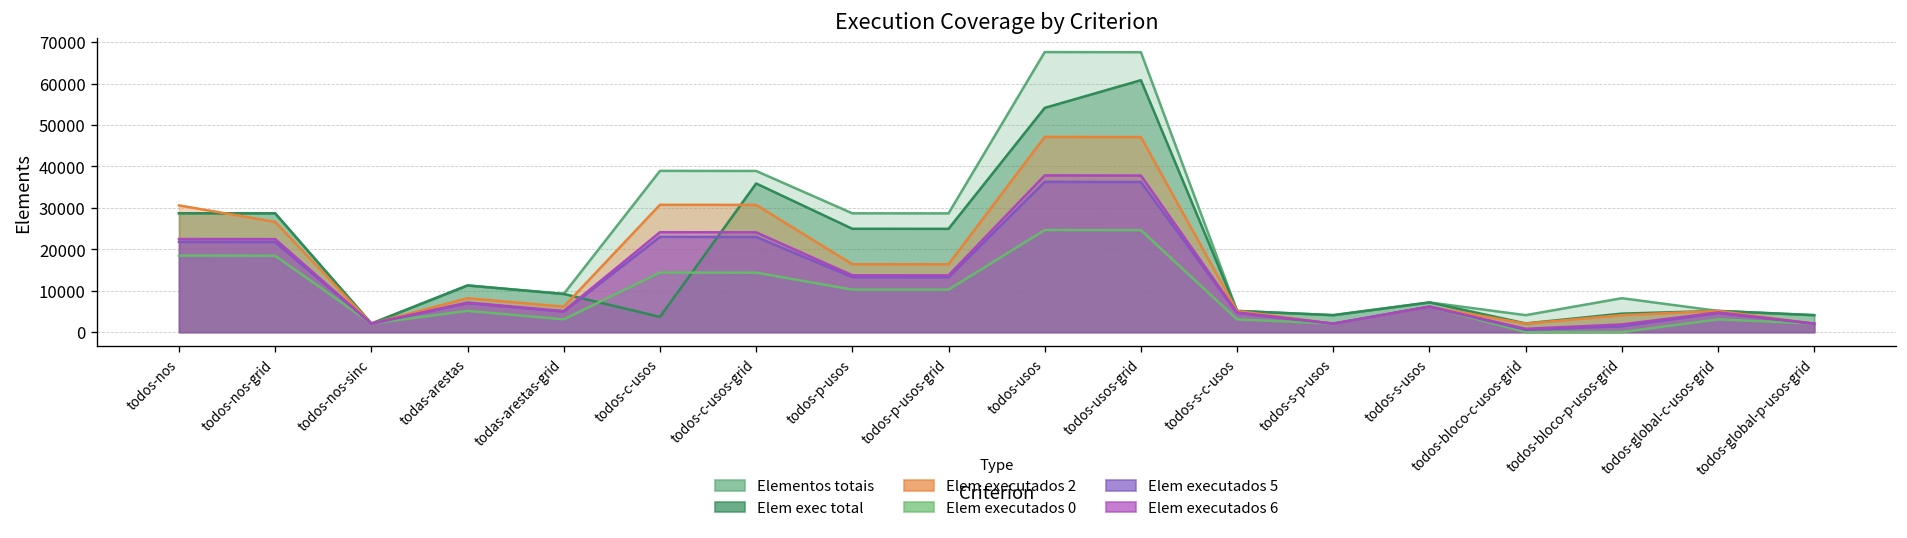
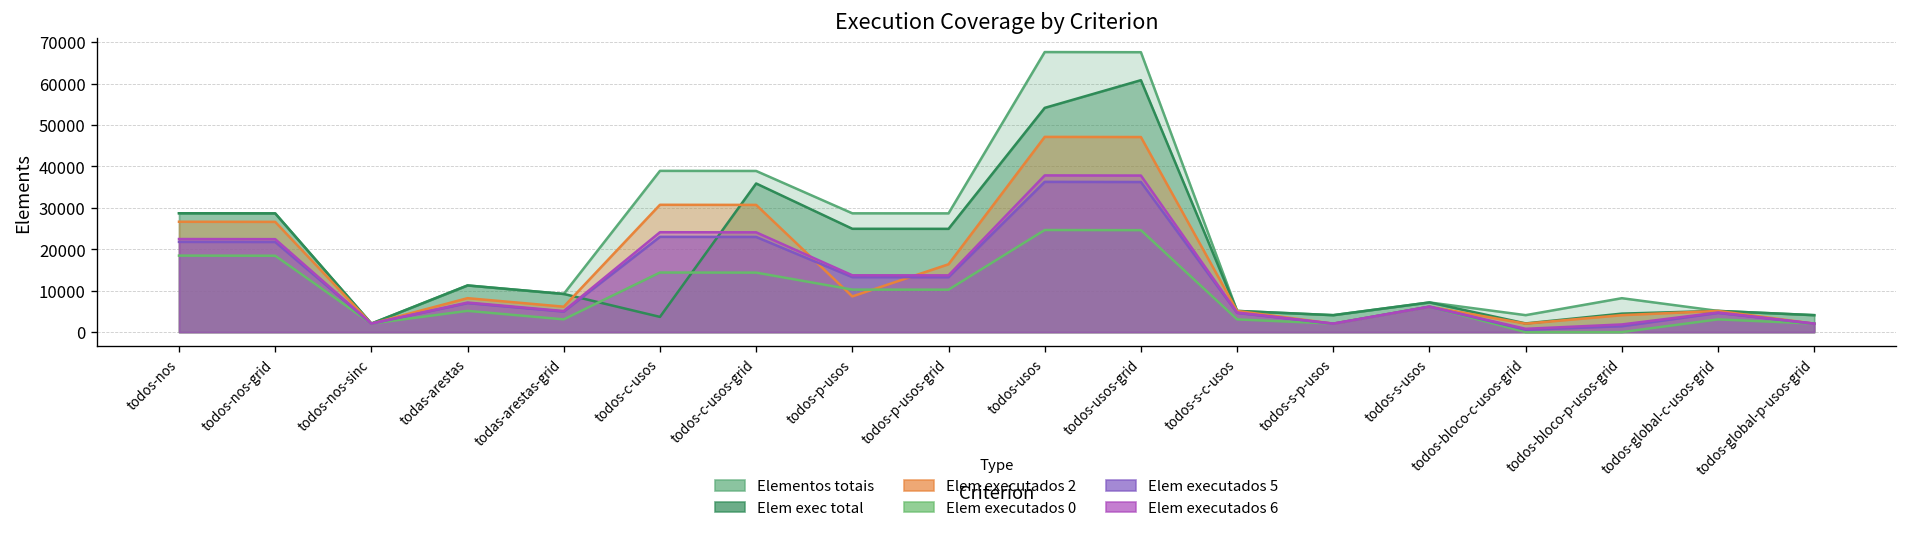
Elem executados 2, todos-nos: 31000 -> 27000
Elem executados 2, todos-p-usos: 16000 -> 9000
